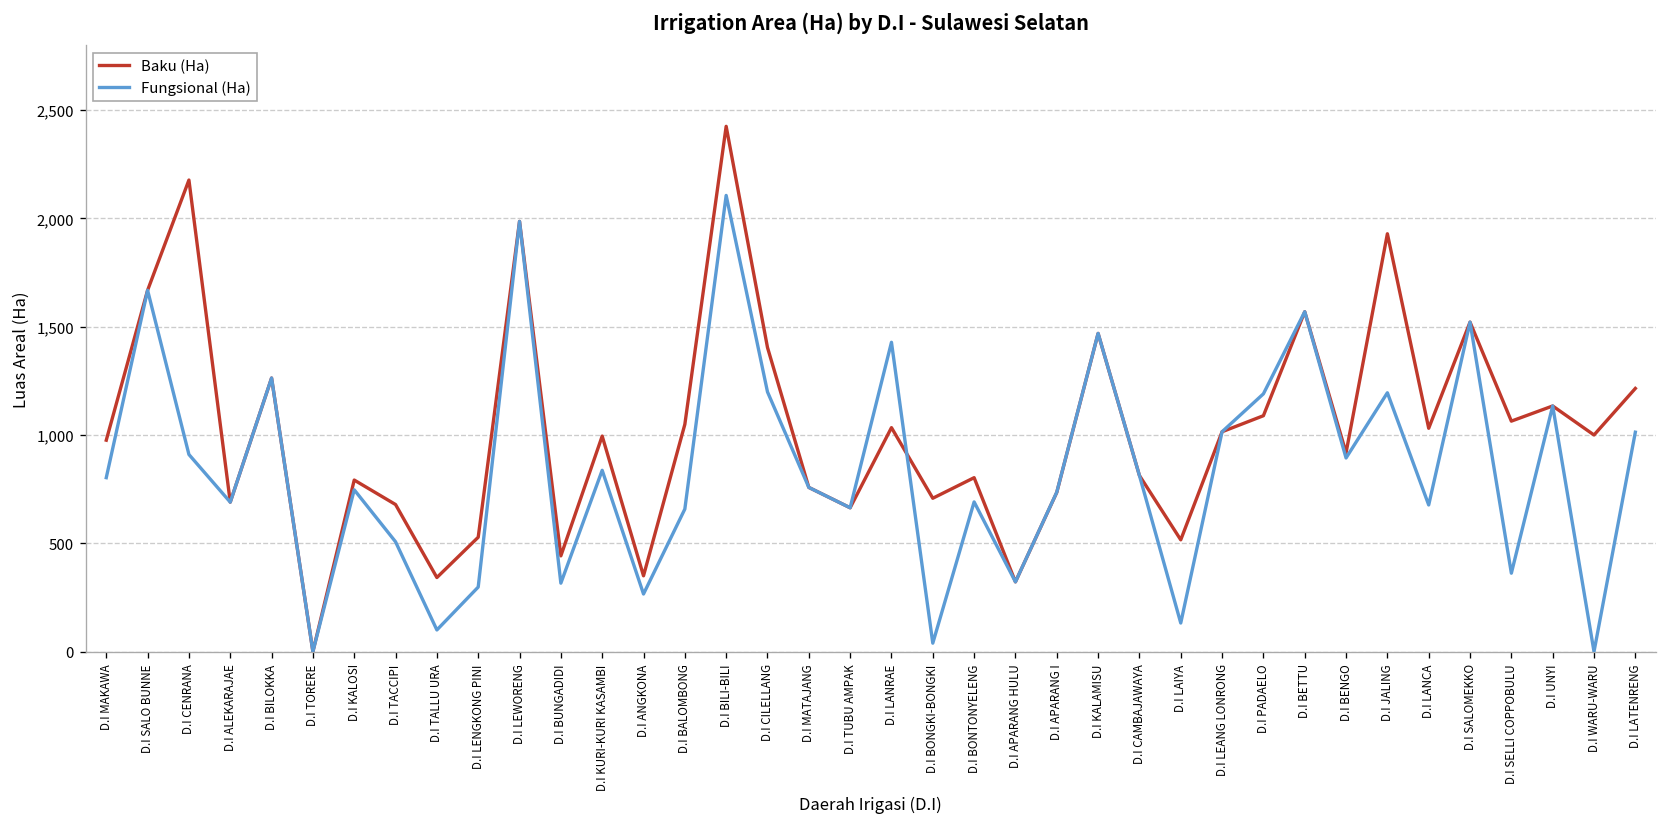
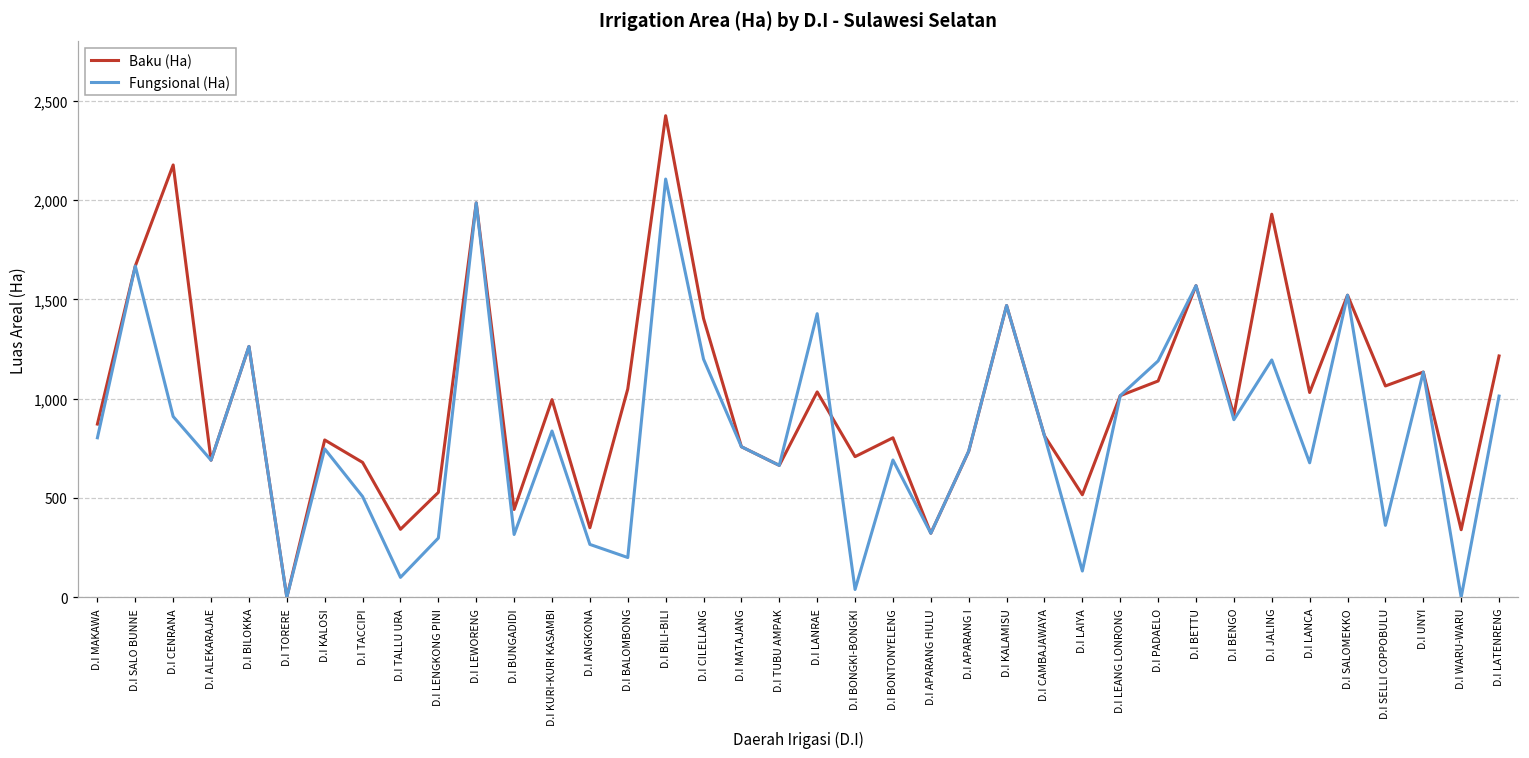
Baku (Ha), D.I MAKAWA: 980 -> 870
Fungsional (Ha), D.I BALOMBONG: 660 -> 200
Baku (Ha), D.I WARU-WARU: 1,000 -> 340
